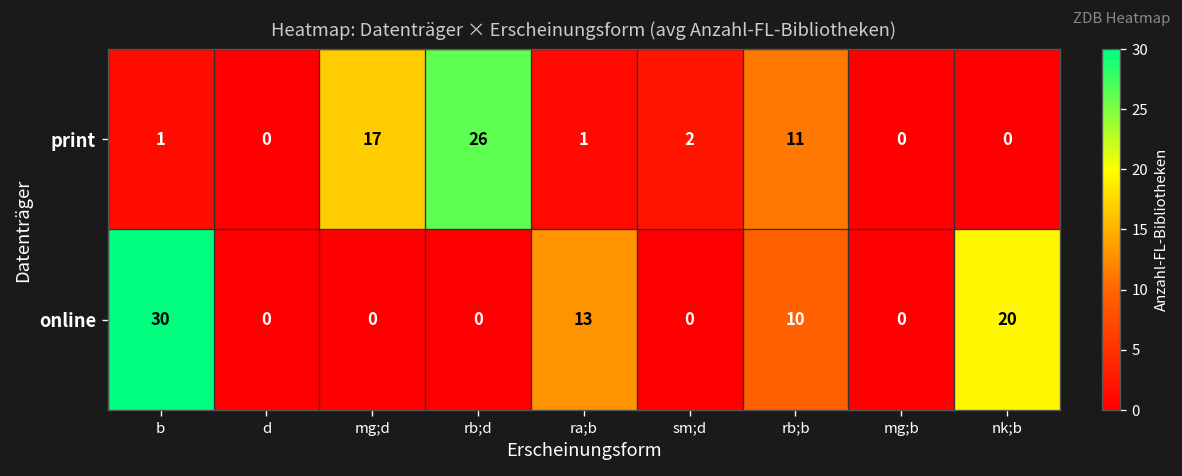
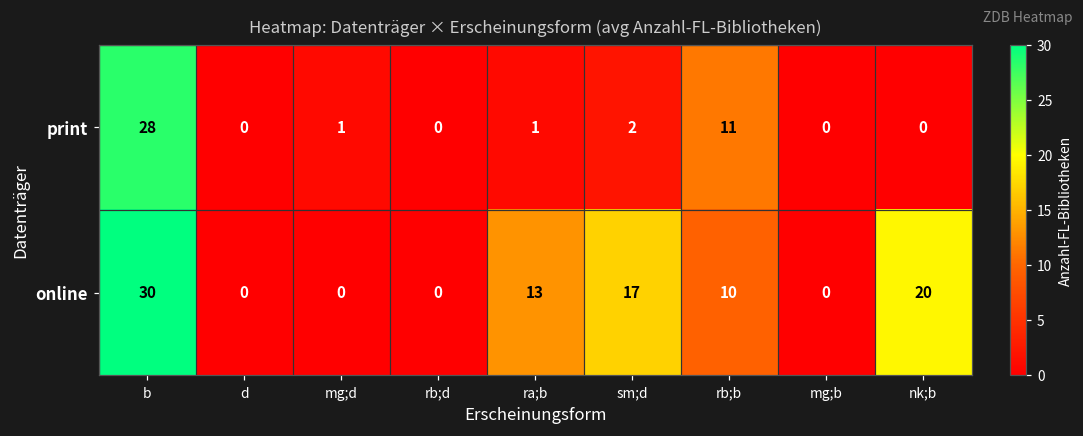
print, b: 1 -> 28
print, mg;d: 17 -> 1
print, rb;d: 26 -> 0
online, sm;d: 0 -> 17
